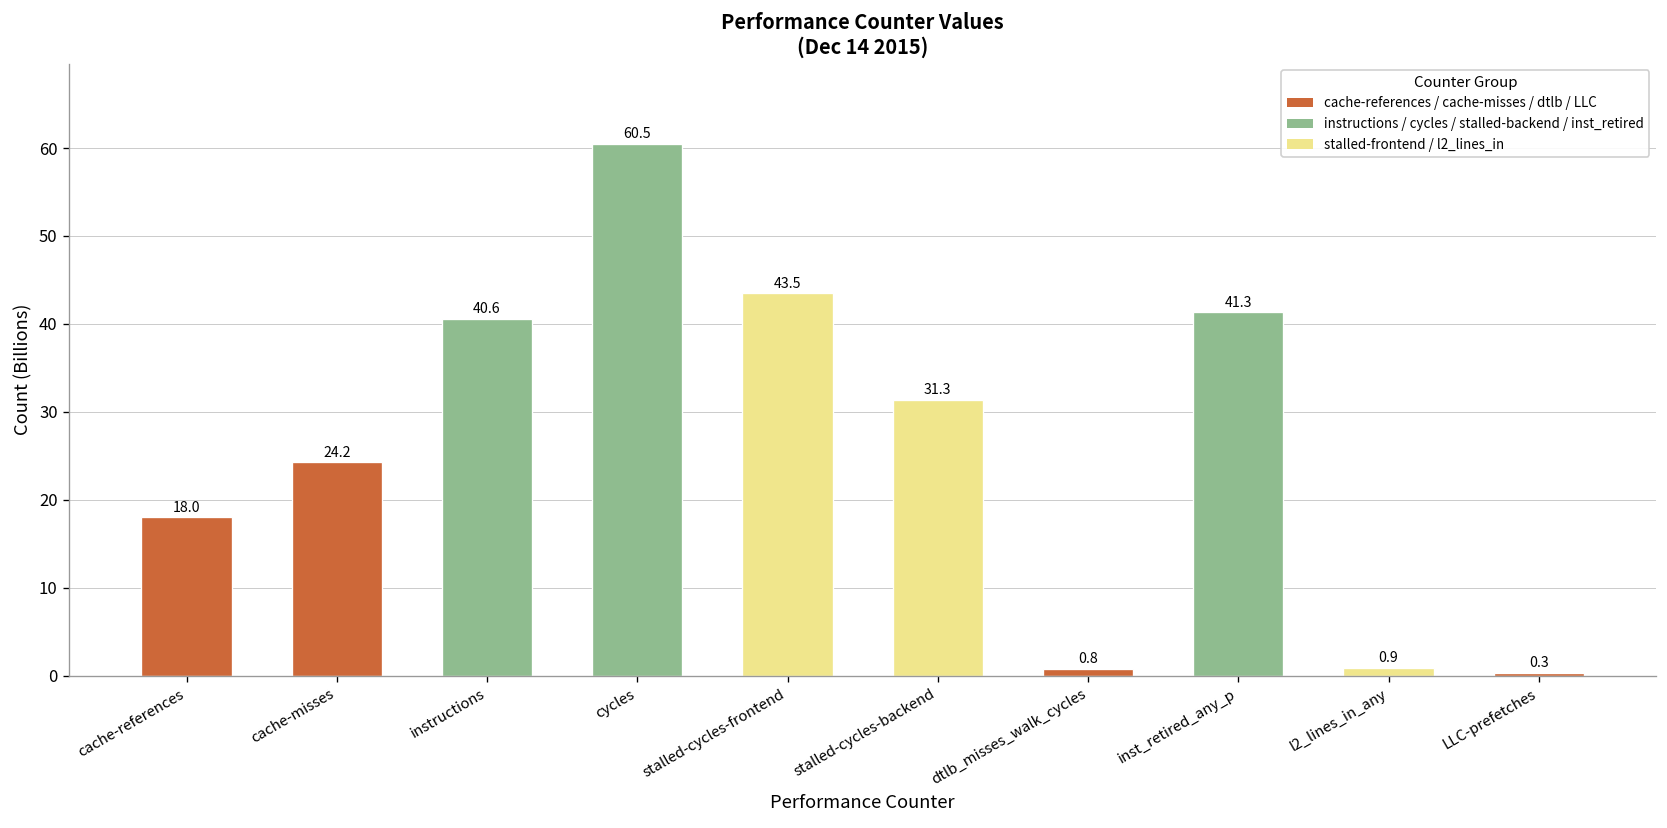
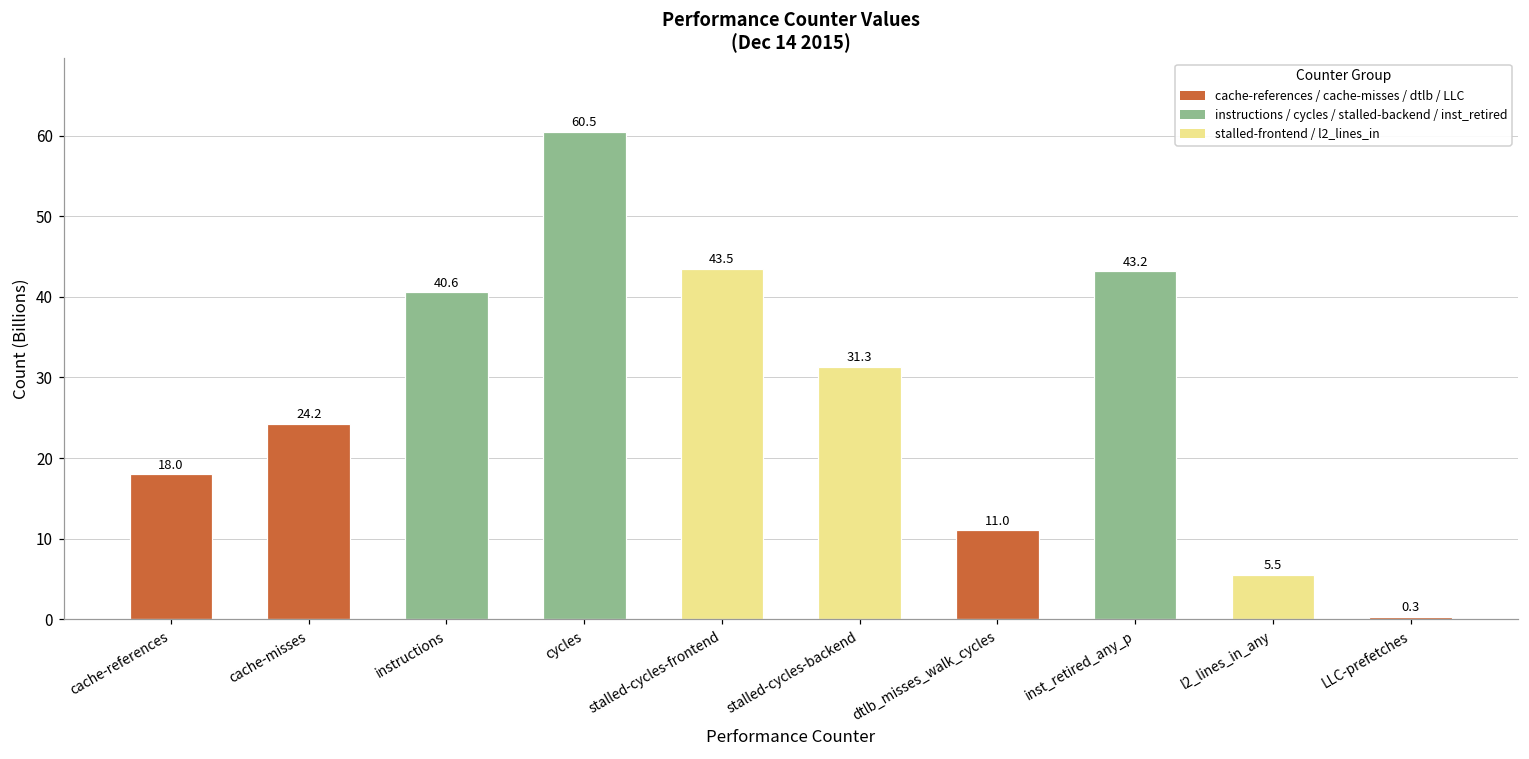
dtlb_misses_walk_cycles: 0.8 -> 11.0
inst_retired_any_p: 41.3 -> 43.2
l2_lines_in_any: 0.9 -> 5.5
